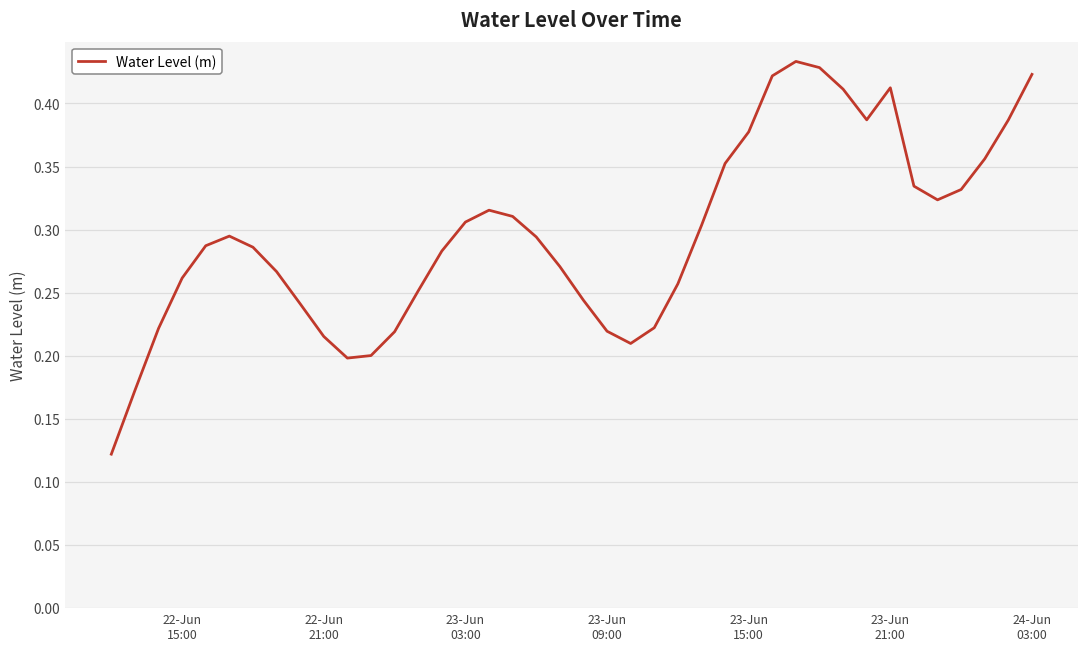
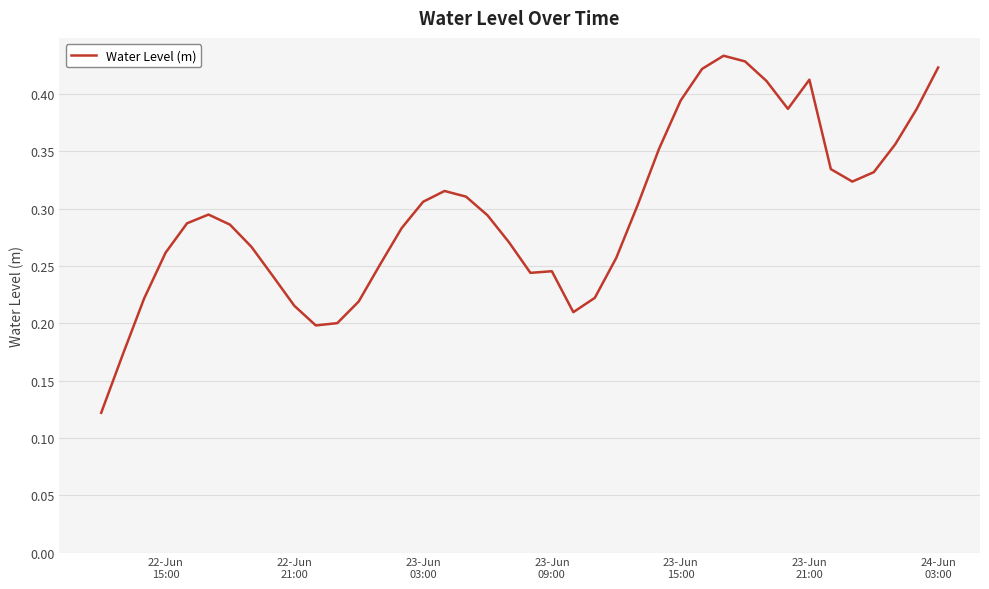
23-Jun 09:00: 0.219 -> 0.245
23-Jun 15:00: 0.377 -> 0.394
